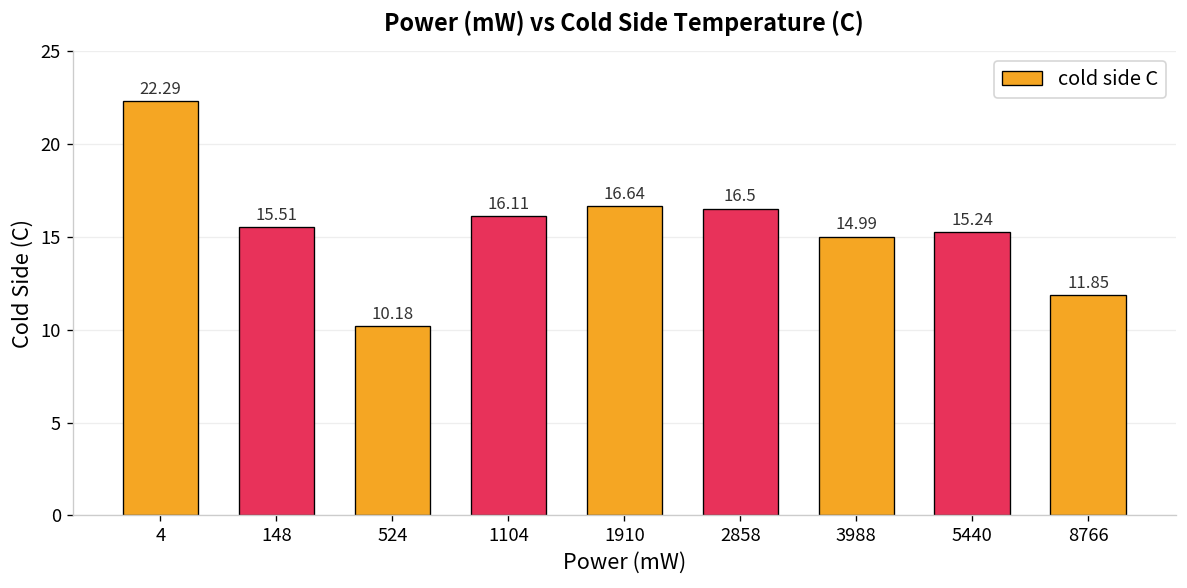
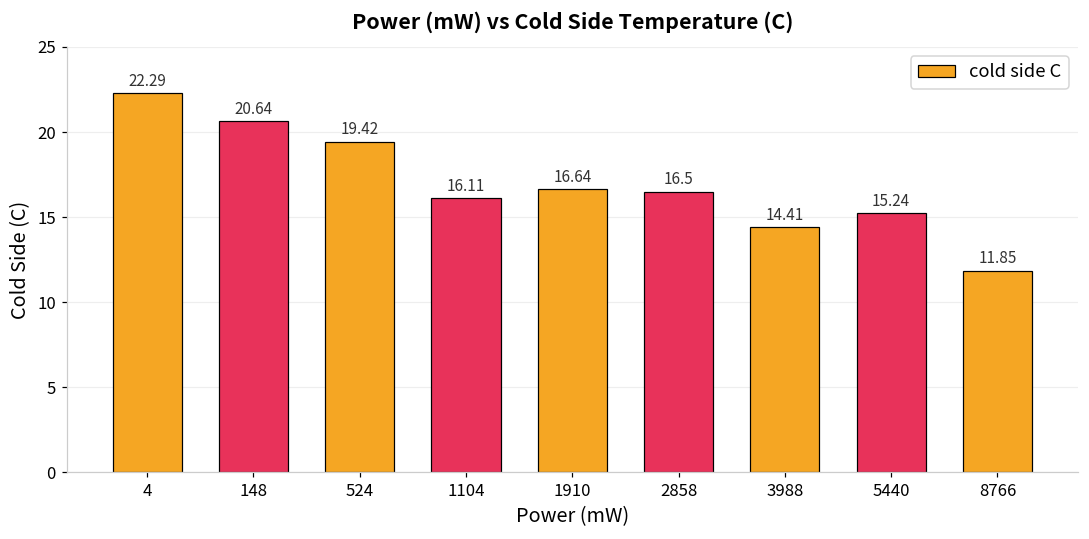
148: 15.51 -> 20.64
524: 10.18 -> 19.42
3988: 14.99 -> 14.41
